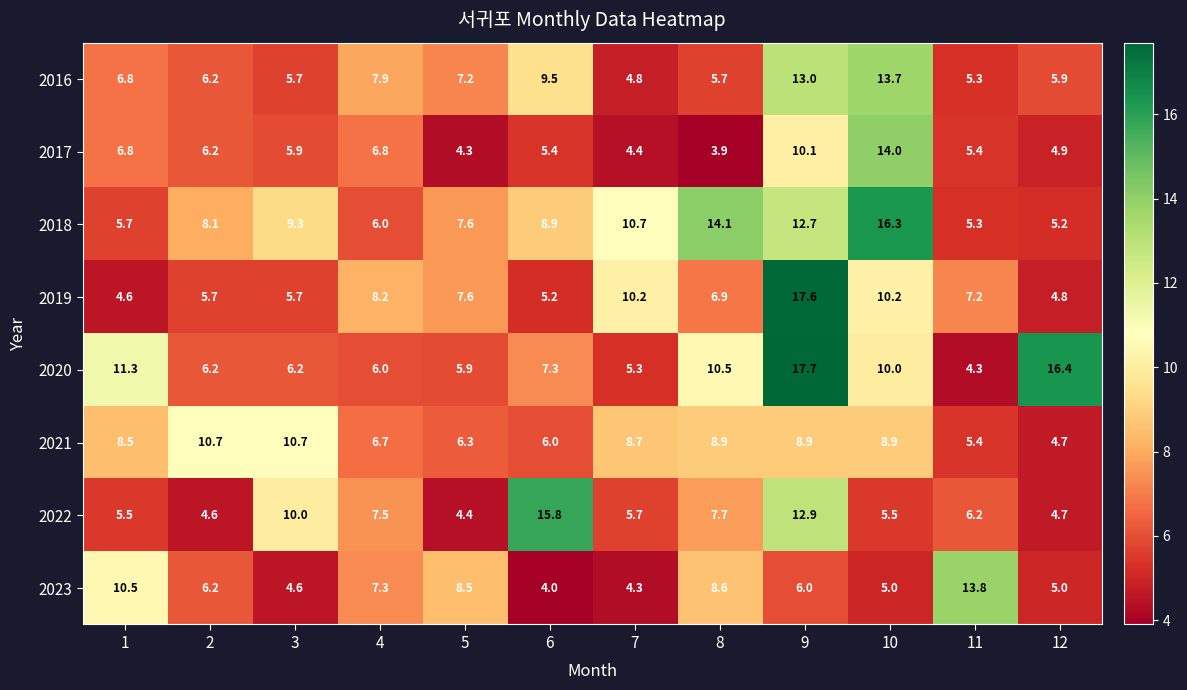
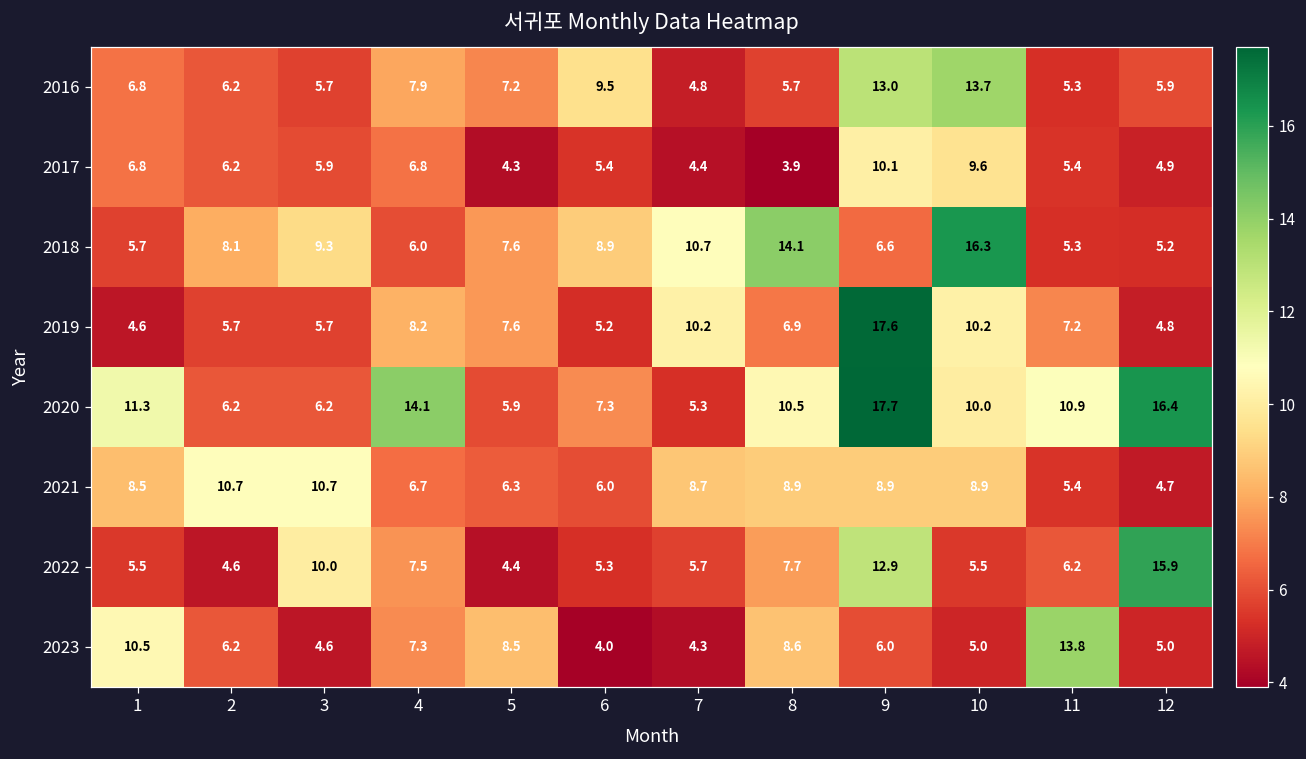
2017, 10: 14.0 -> 9.6
2018, 9: 12.7 -> 6.6
2020, 4: 6.0 -> 14.1
2020, 11: 4.3 -> 10.9
2022, 6: 15.8 -> 5.3
2022, 12: 4.7 -> 15.9
